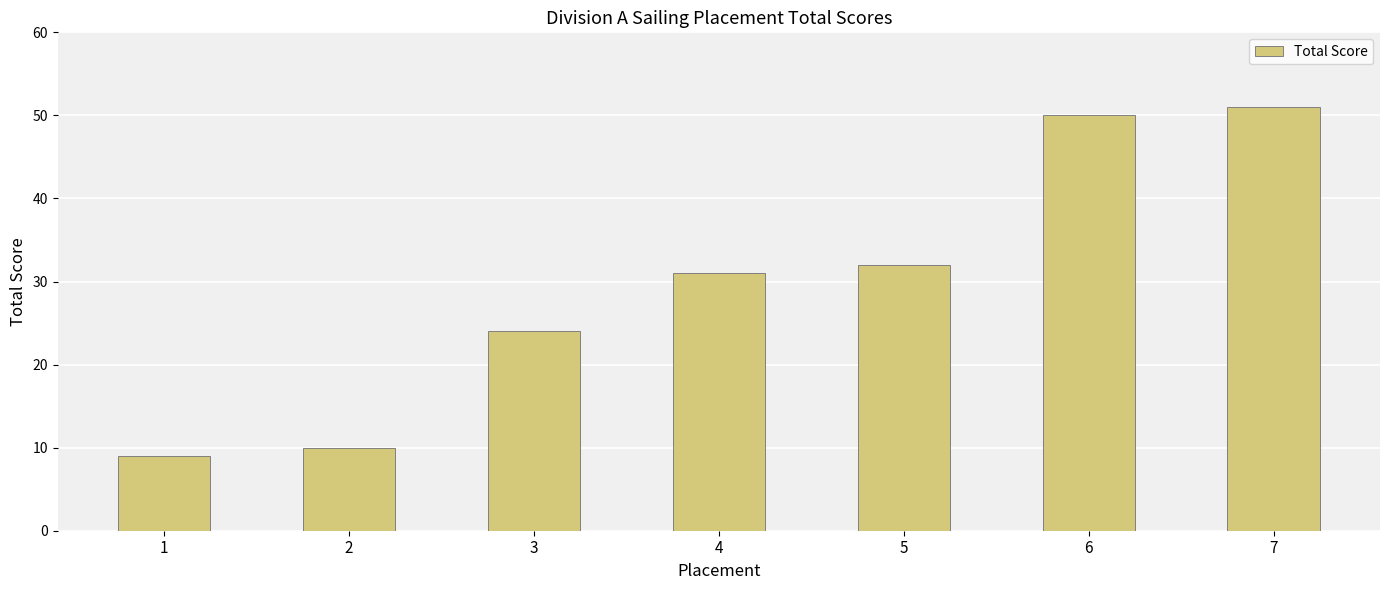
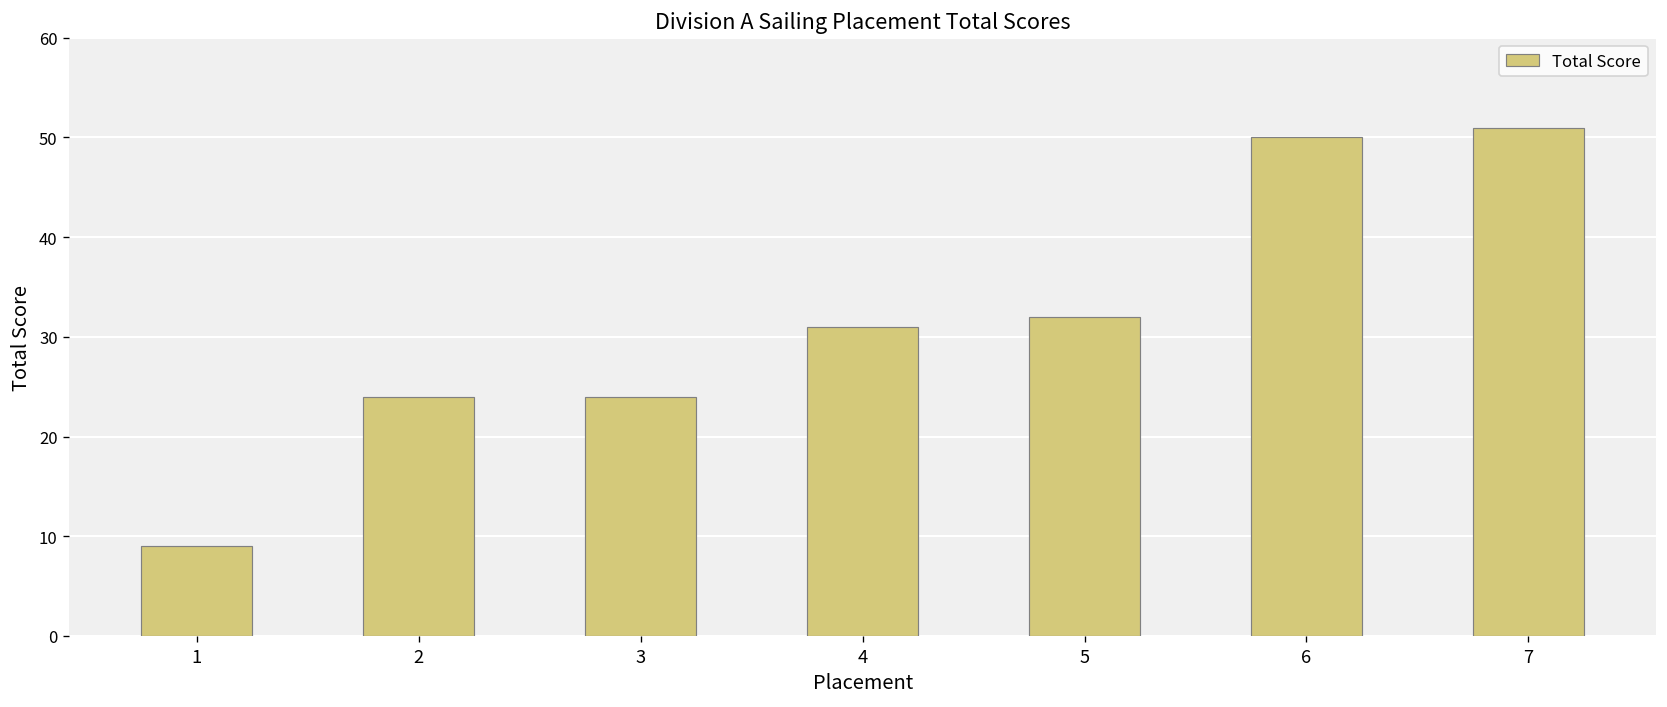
2: 10 -> 24
